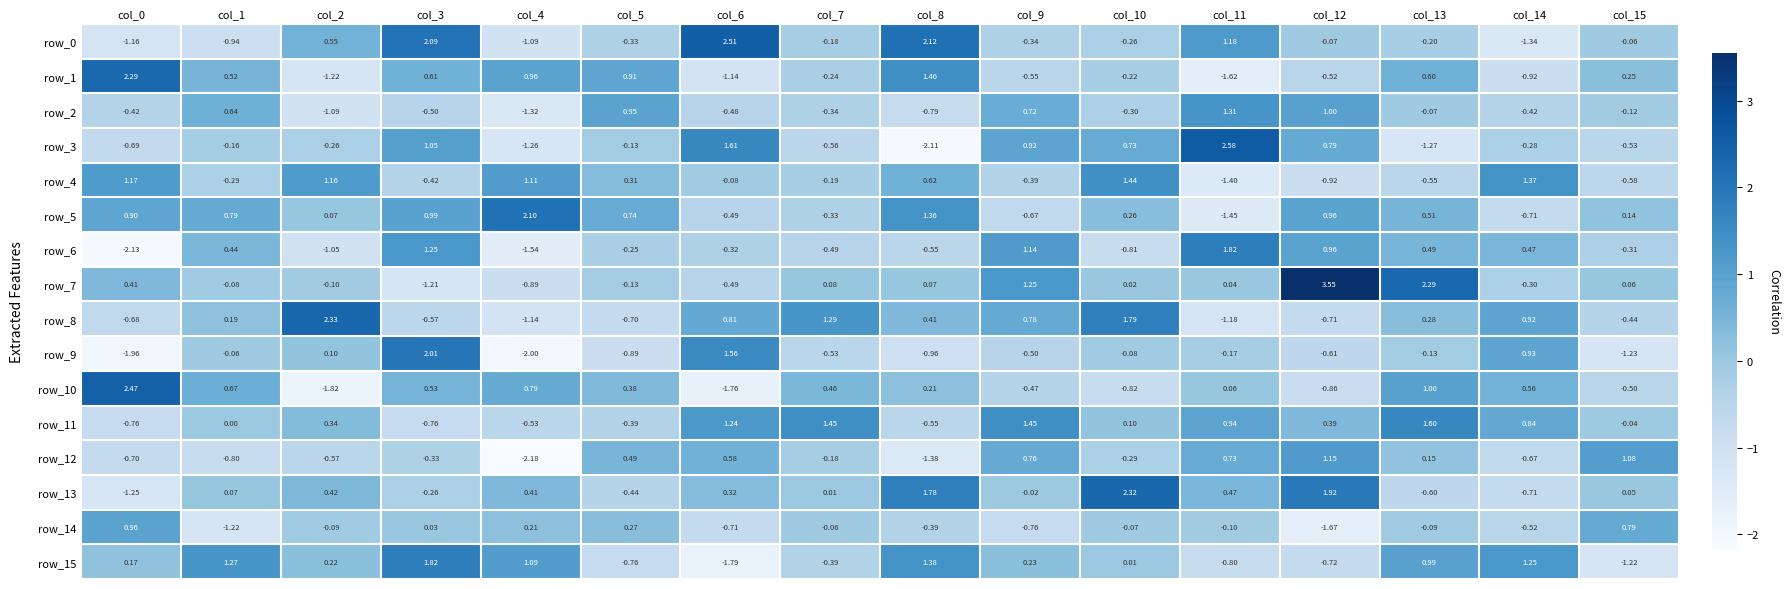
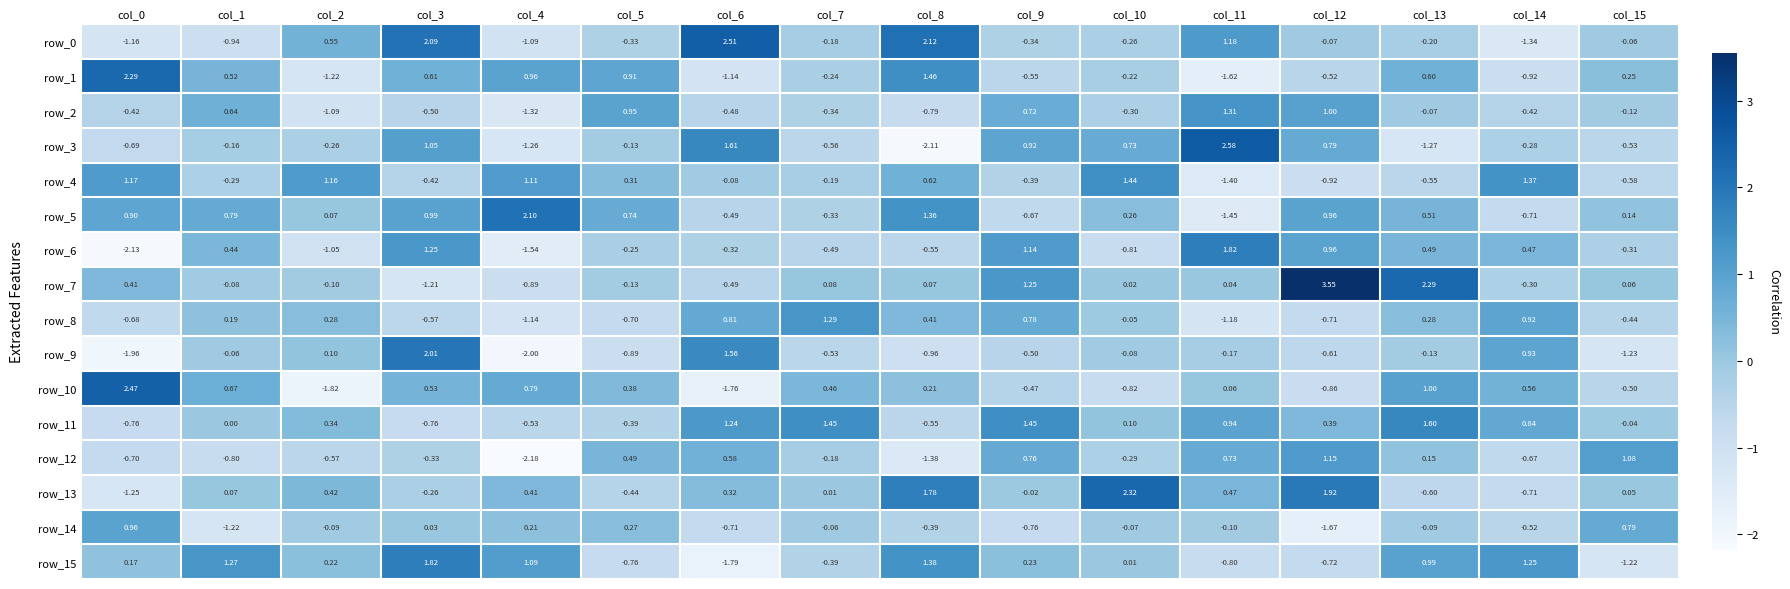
row_8, col_2: 2.33 -> 0.28
row_8, col_10: 1.79 -> -0.05
